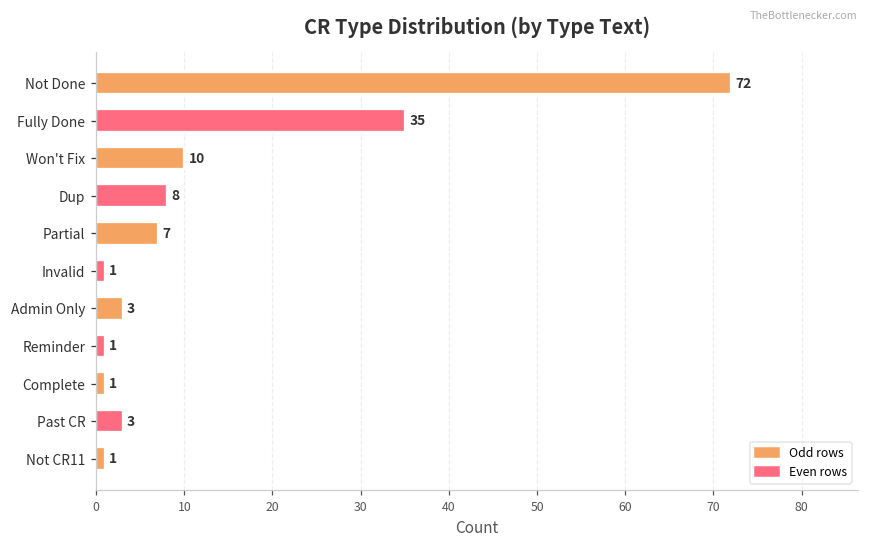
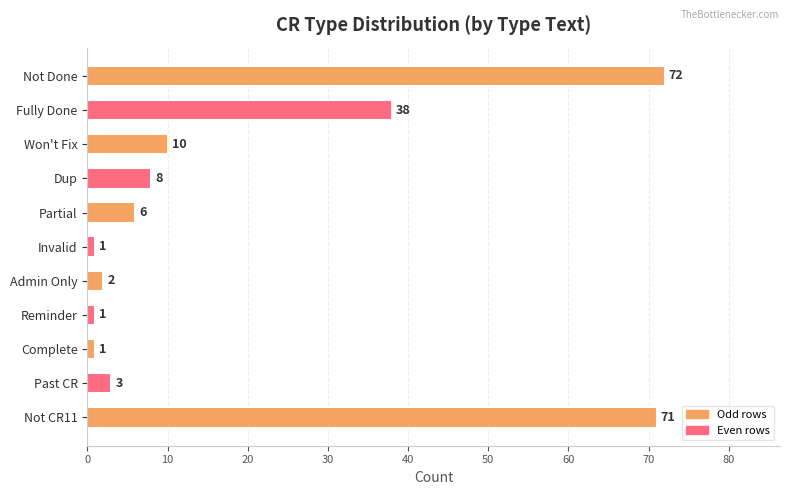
Fully Done: 35 -> 38
Partial: 7 -> 6
Admin Only: 3 -> 2
Not CR11: 1 -> 71
